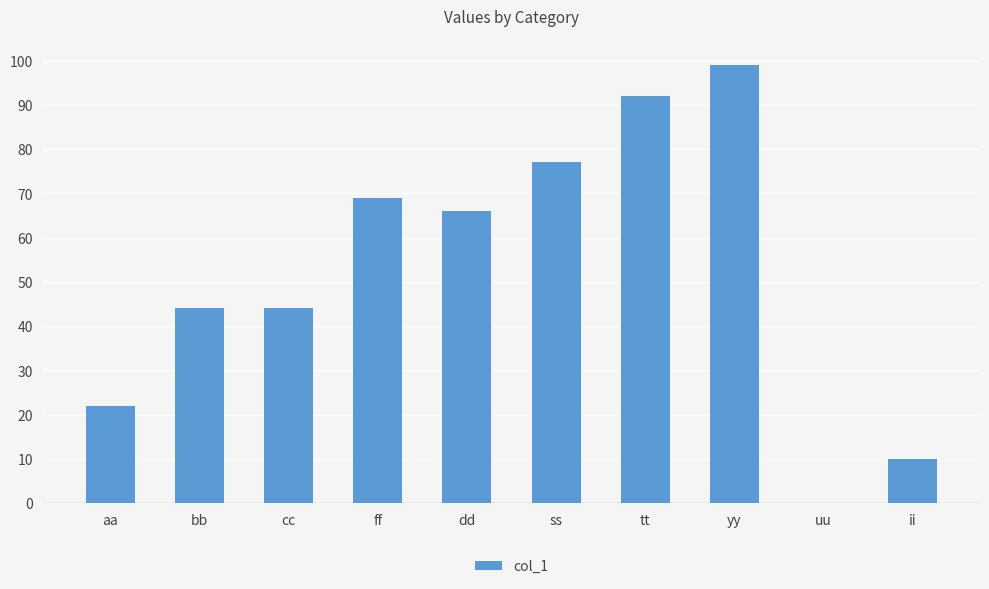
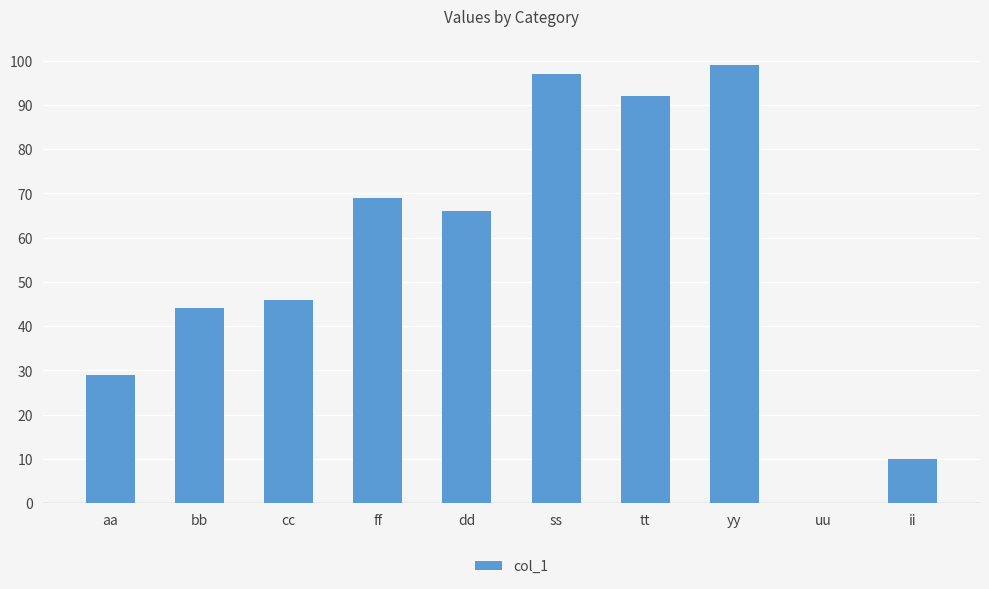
aa: 22 -> 29
cc: 44 -> 46
ss: 77 -> 97
